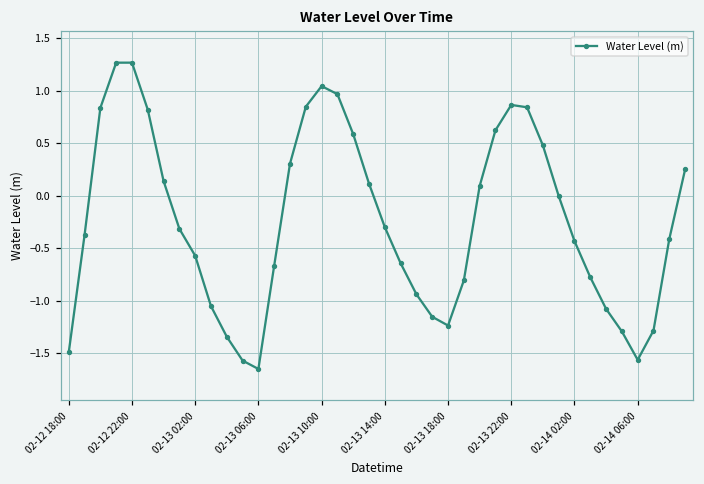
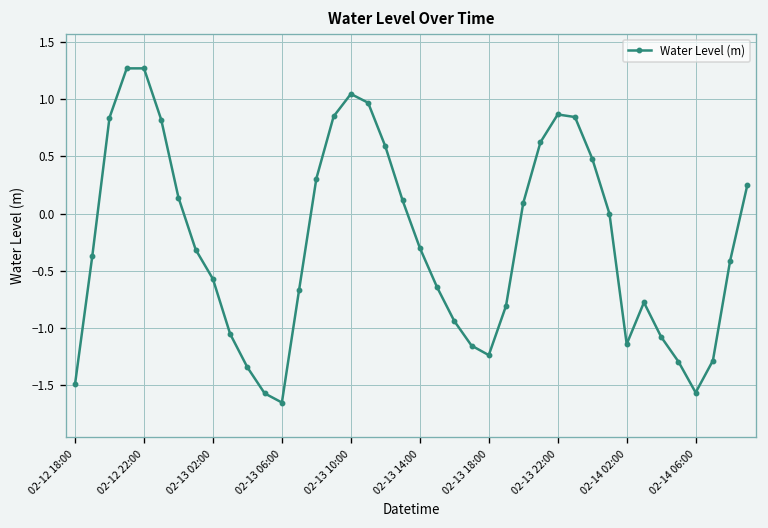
02-14 02:00: -0.4 -> -1.1
